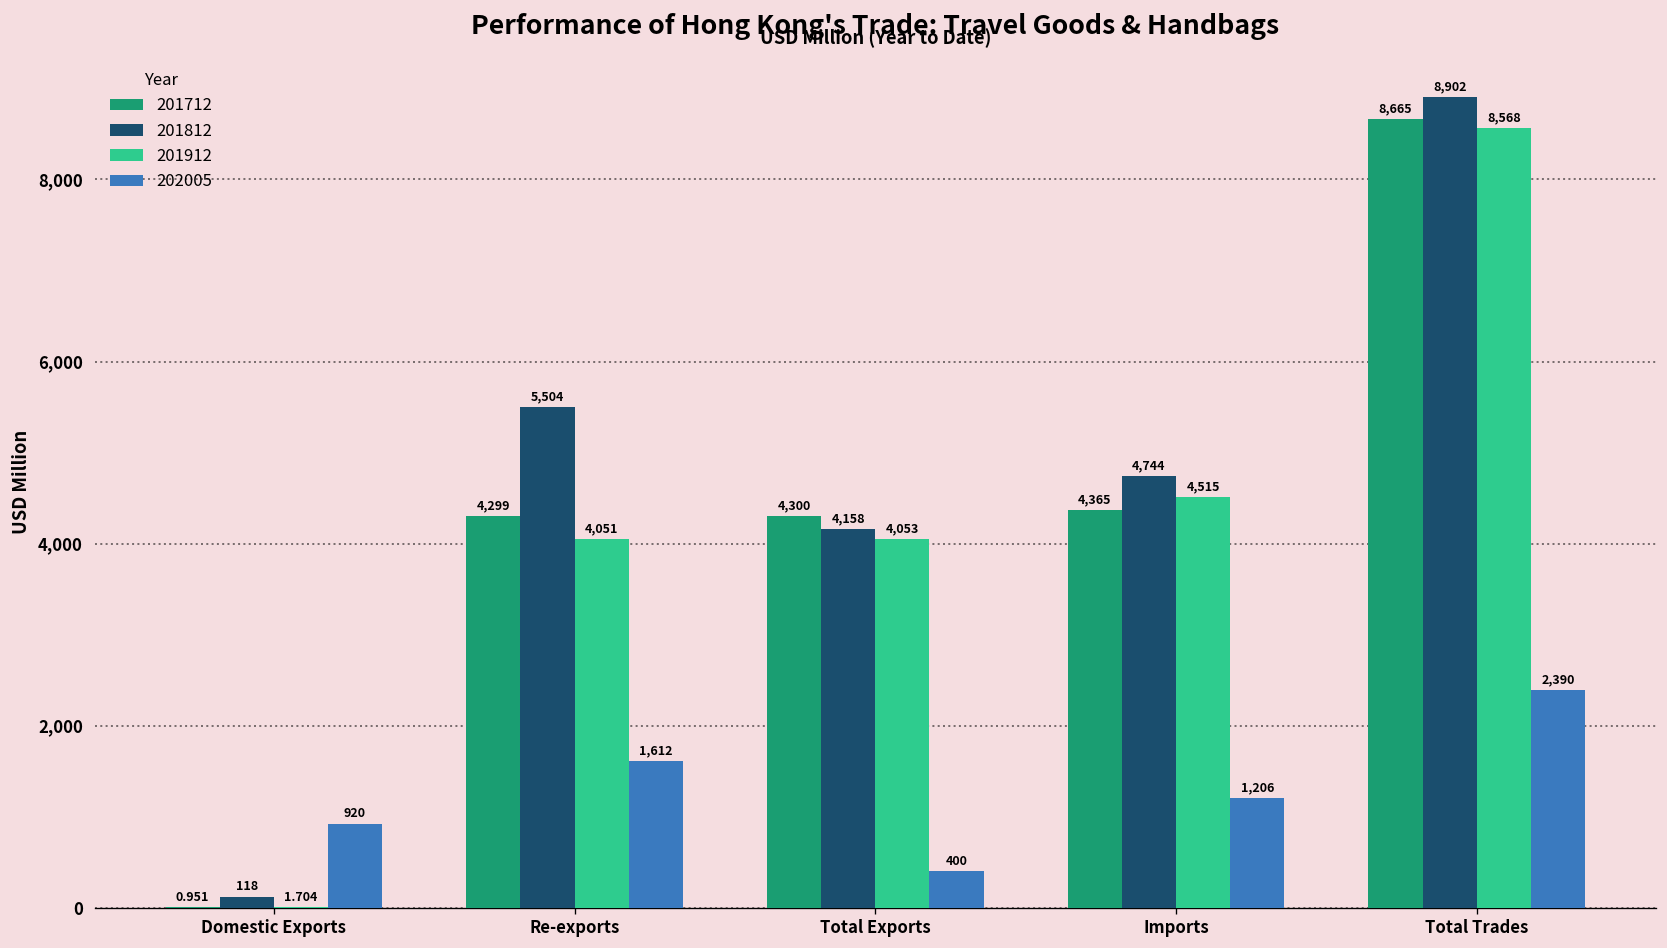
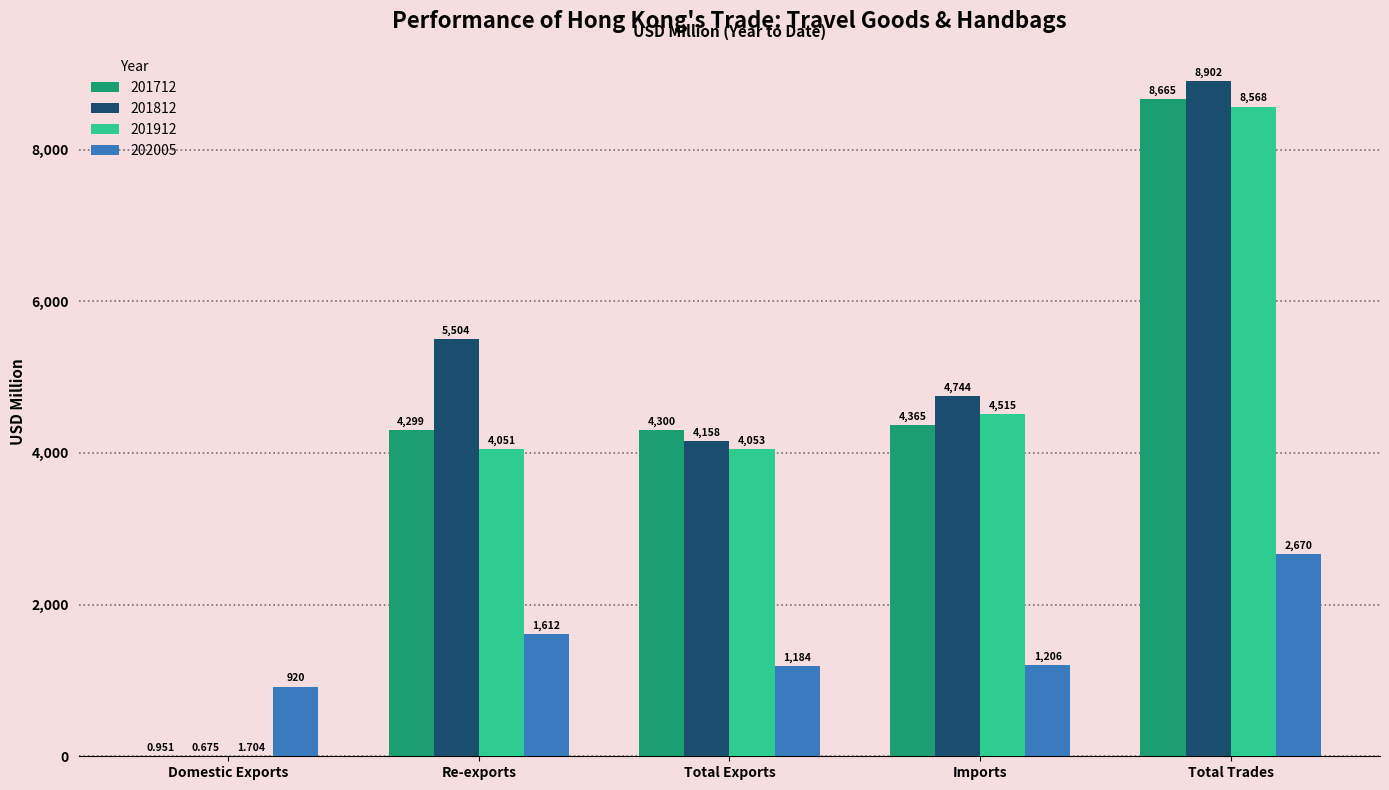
201812, Domestic Exports: 118 -> 0.675
202005, Total Exports: 400 -> 1,184
202005, Total Trades: 2,390 -> 2,670
